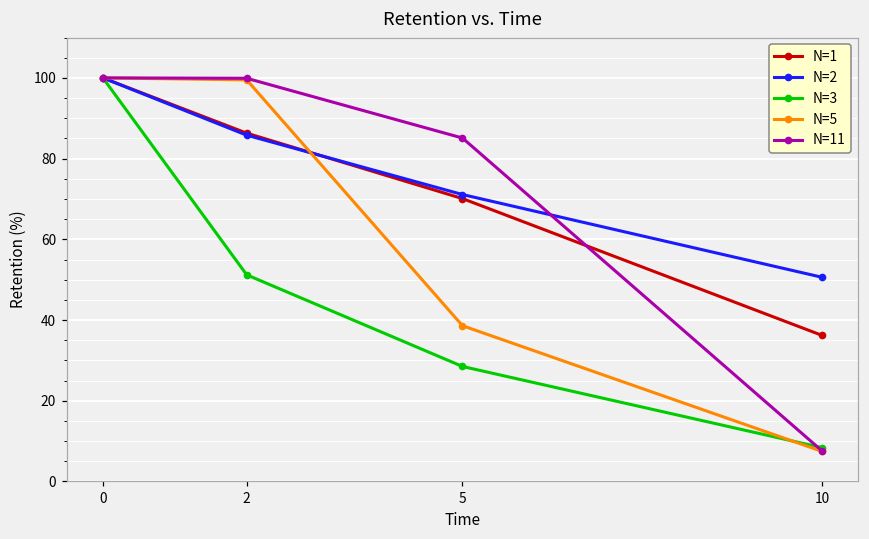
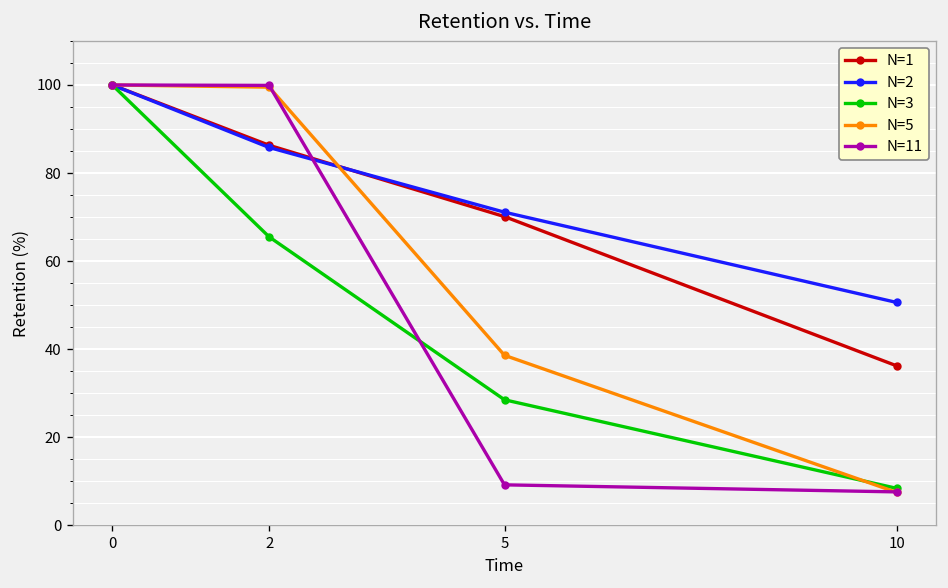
N=3, 2: 51 -> 66
N=11, 5: 85 -> 9
